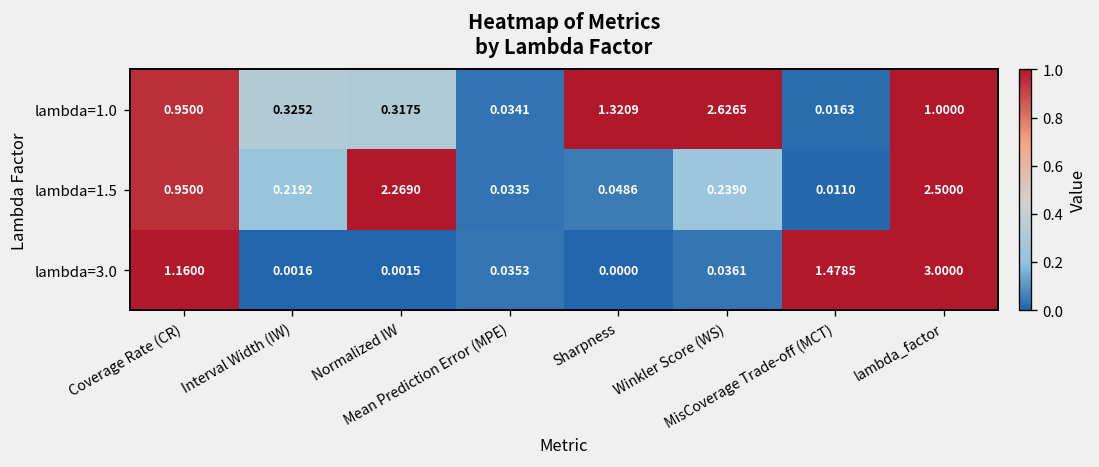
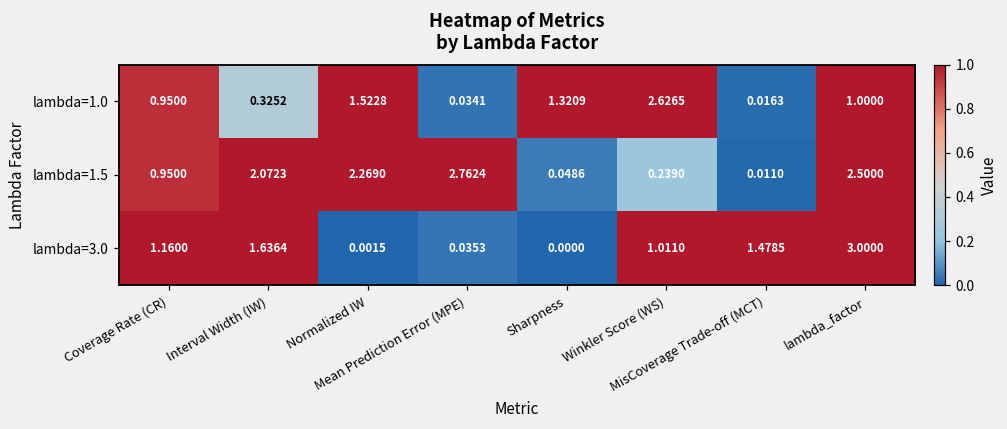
lambda=1.0, Normalized IW: 0.3175 -> 1.5228
lambda=1.5, Interval Width (IW): 0.2192 -> 2.0723
lambda=1.5, Mean Prediction Error (MPE): 0.0335 -> 2.7624
lambda=3.0, Interval Width (IW): 0.0016 -> 1.6364
lambda=3.0, Winkler Score (WS): 0.0361 -> 1.0110
